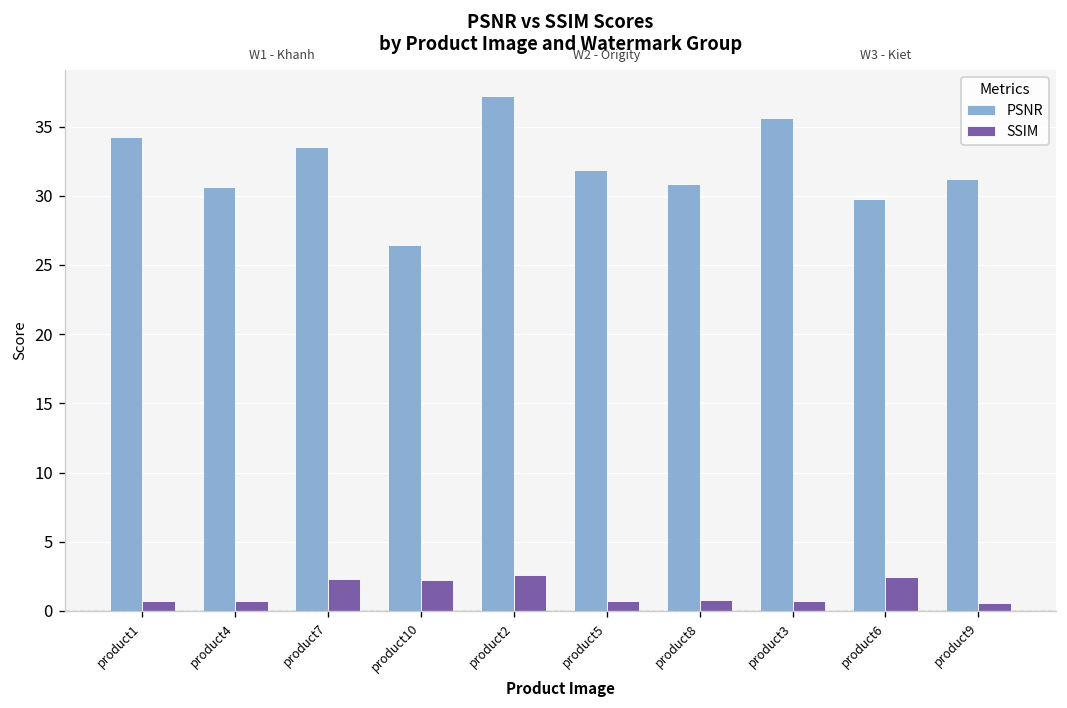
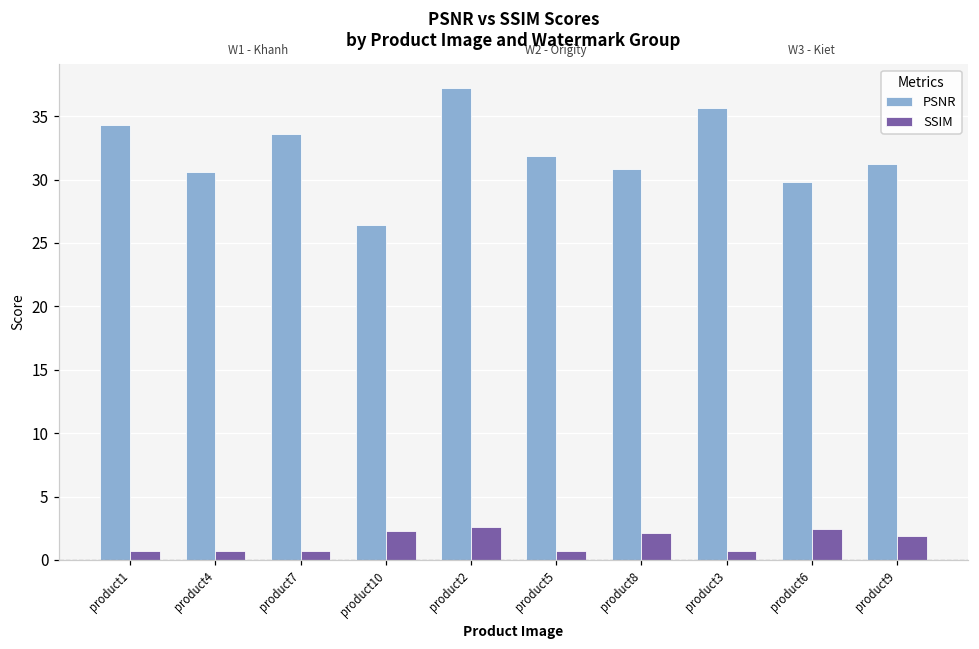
SSIM, product7: 2.3 -> 0.7
SSIM, product8: 0.8 -> 2.2
SSIM, product9: 0.6 -> 1.9
